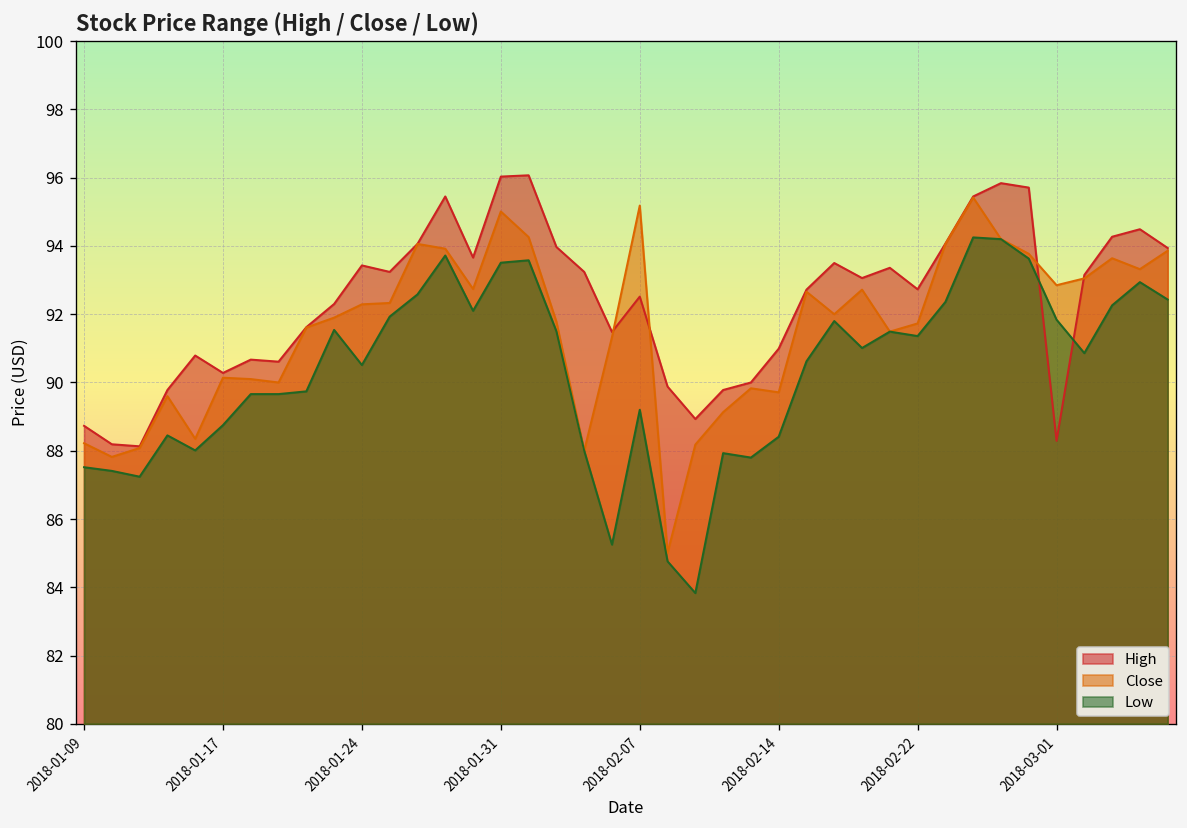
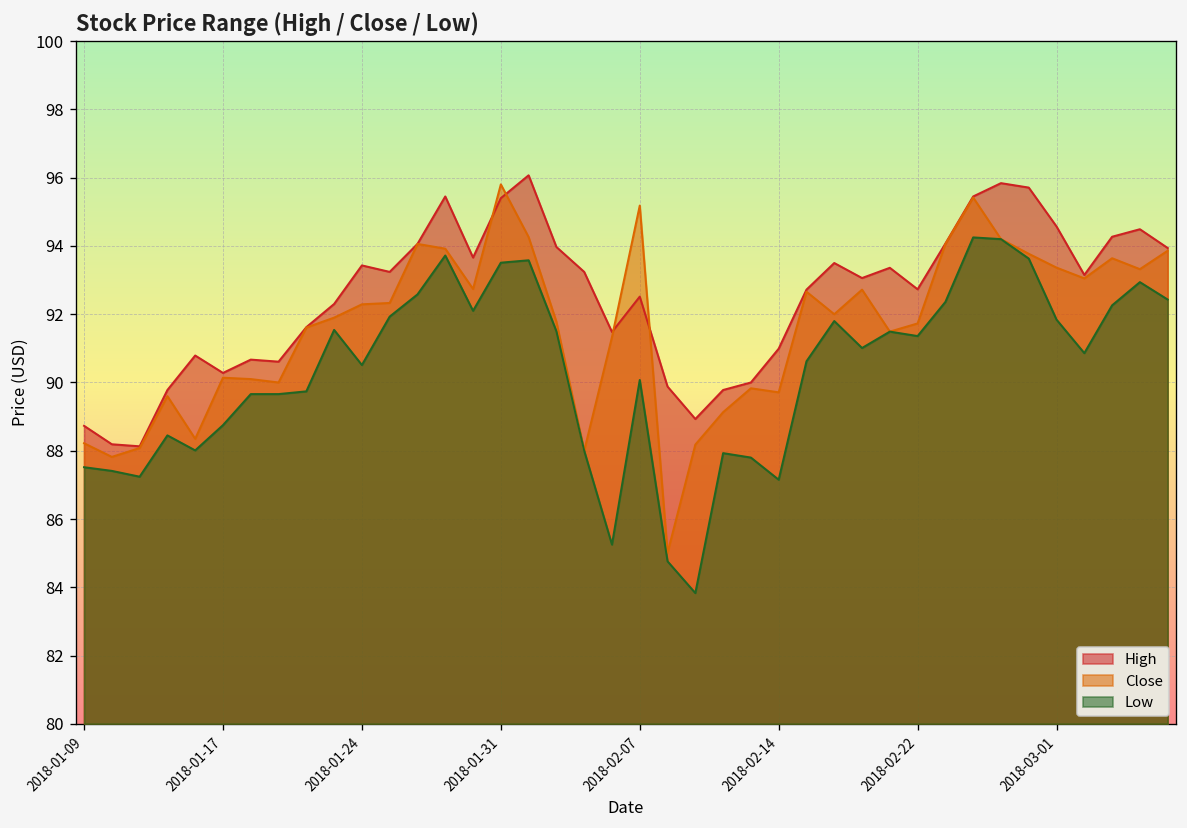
High, 2018-01-31: 96.0 -> 95.4
Close, 2018-01-31: 95.0 -> 95.8
Low, 2018-02-07: 89.2 -> 90.1
Low, 2018-02-14: 88.4 -> 87.2
High, 2018-03-01: 88.3 -> 94.6
Close, 2018-03-01: 92.8 -> 93.4
